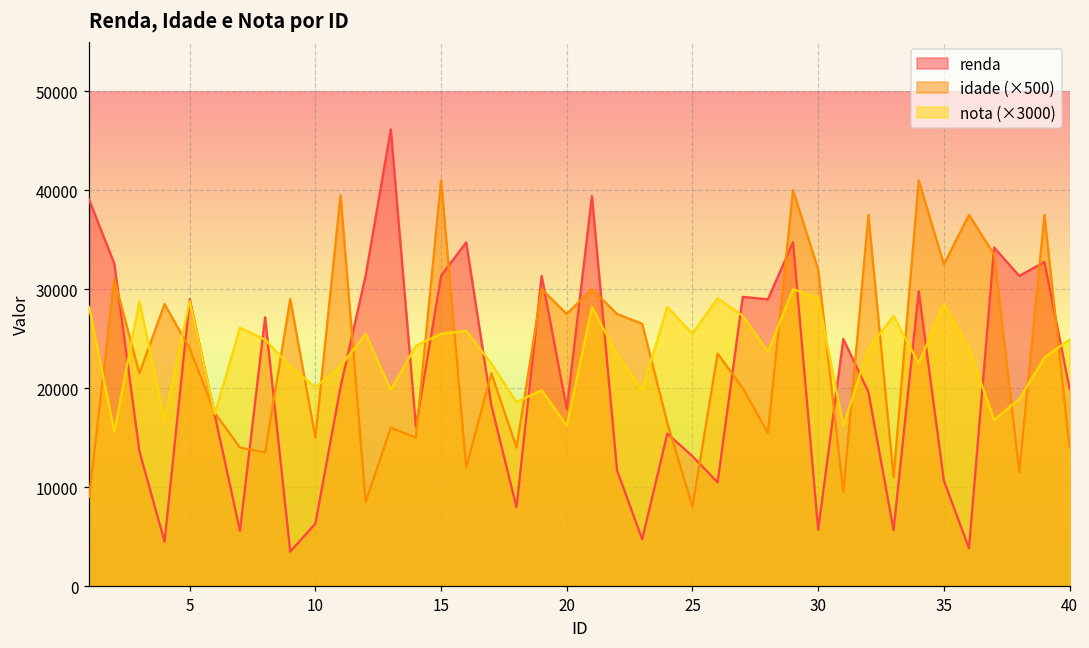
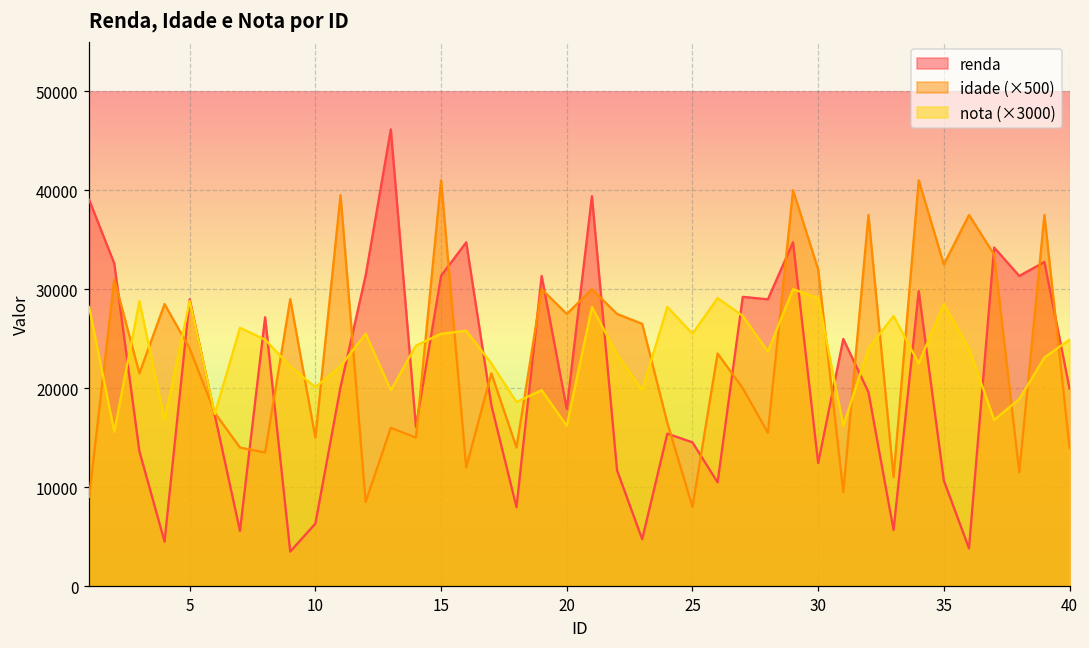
renda, 25: 13000 -> 15000
renda, 30: 6000 -> 12000
